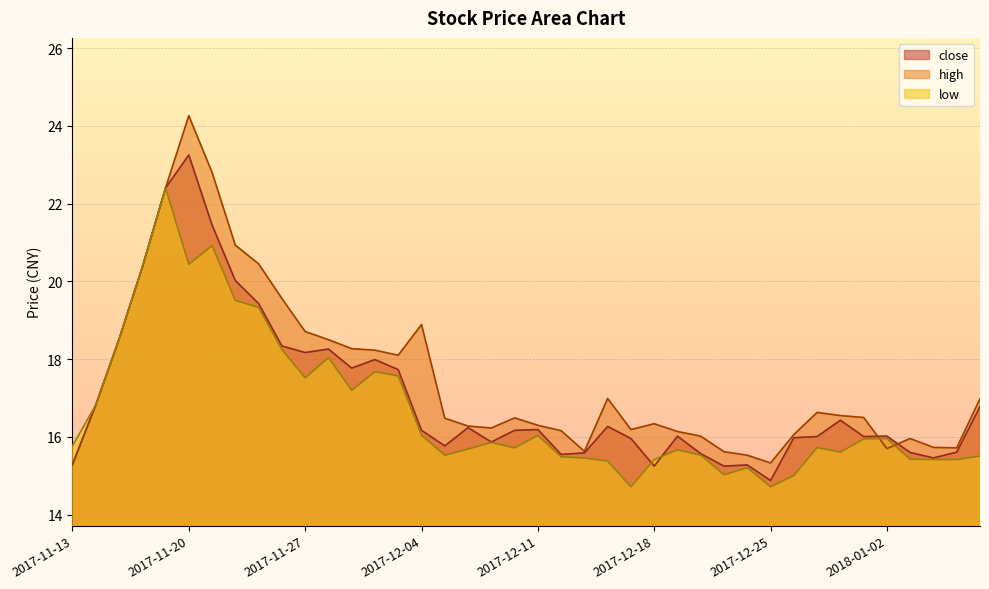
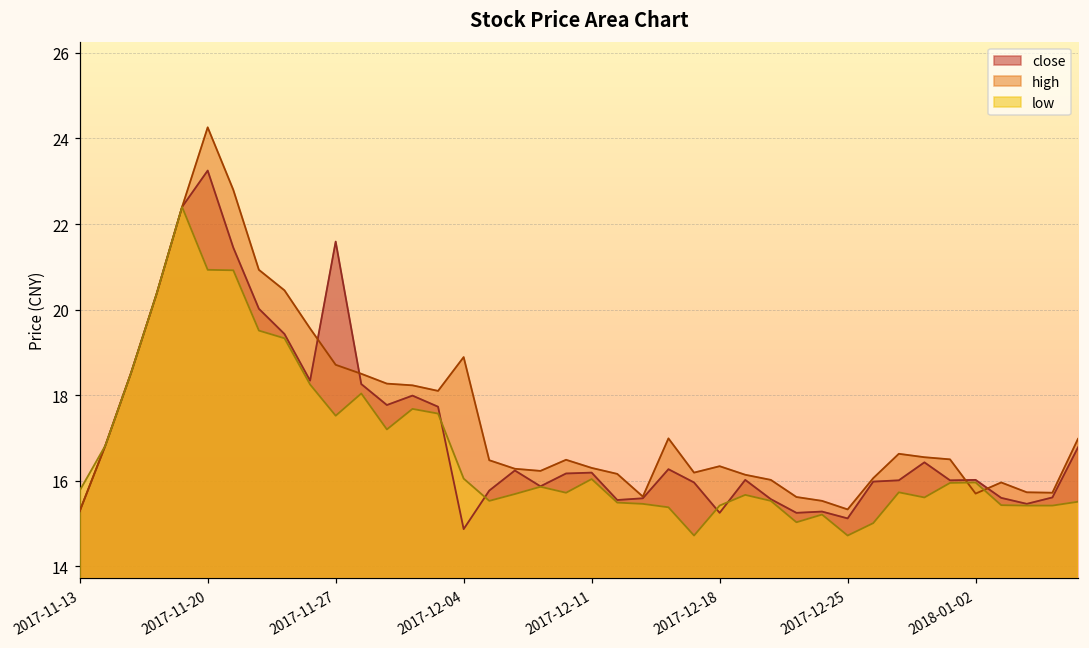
low, 2017-11-20: 20.4 -> 20.9
close, 2017-11-27: 18.2 -> 21.6
close, 2017-12-04: 16.2 -> 14.9
close, 2017-12-25: 14.9 -> 15.1
